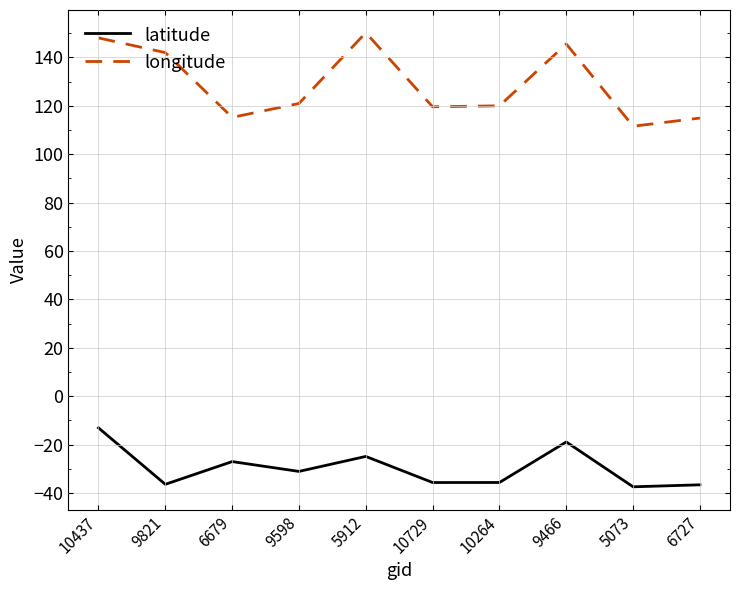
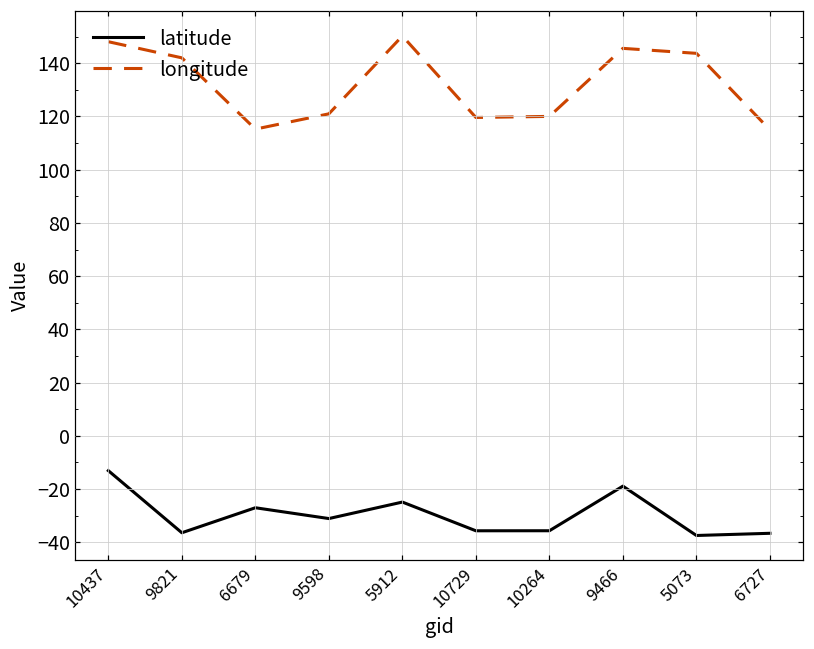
longitude, 5073: 112 -> 144
